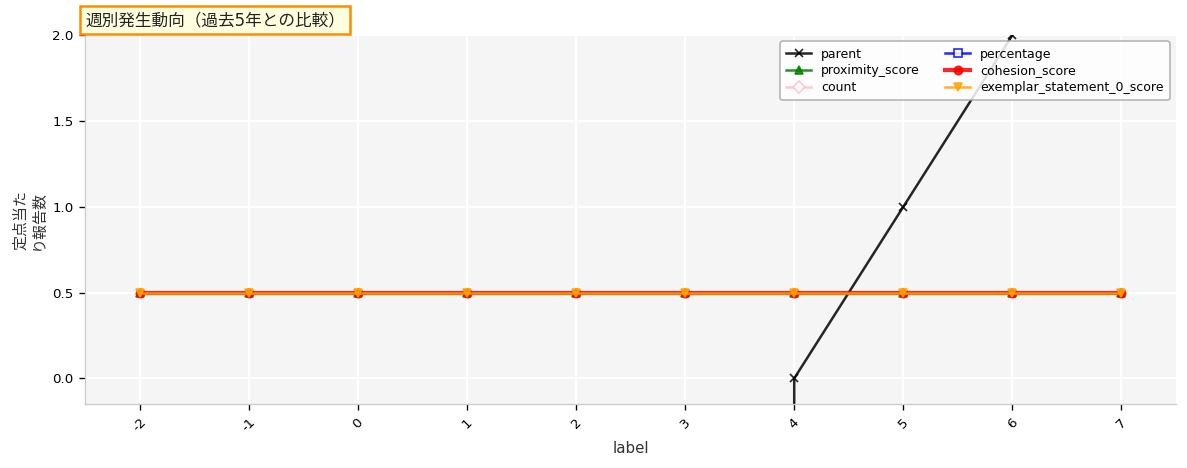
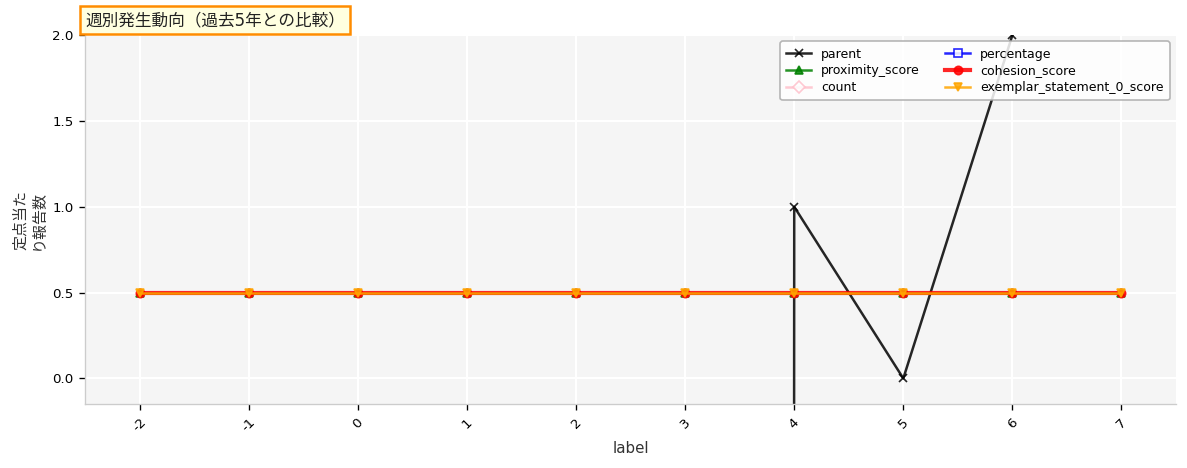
parent, 4: 0 -> 1
parent, 5: 1 -> 0
